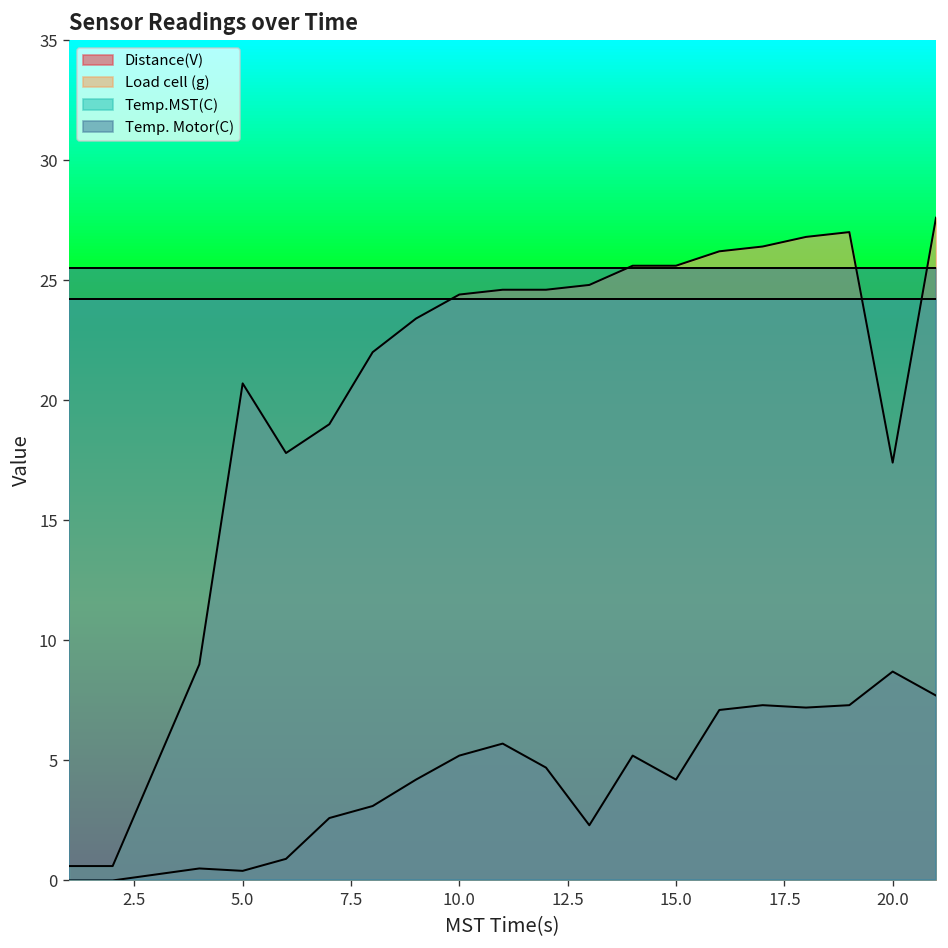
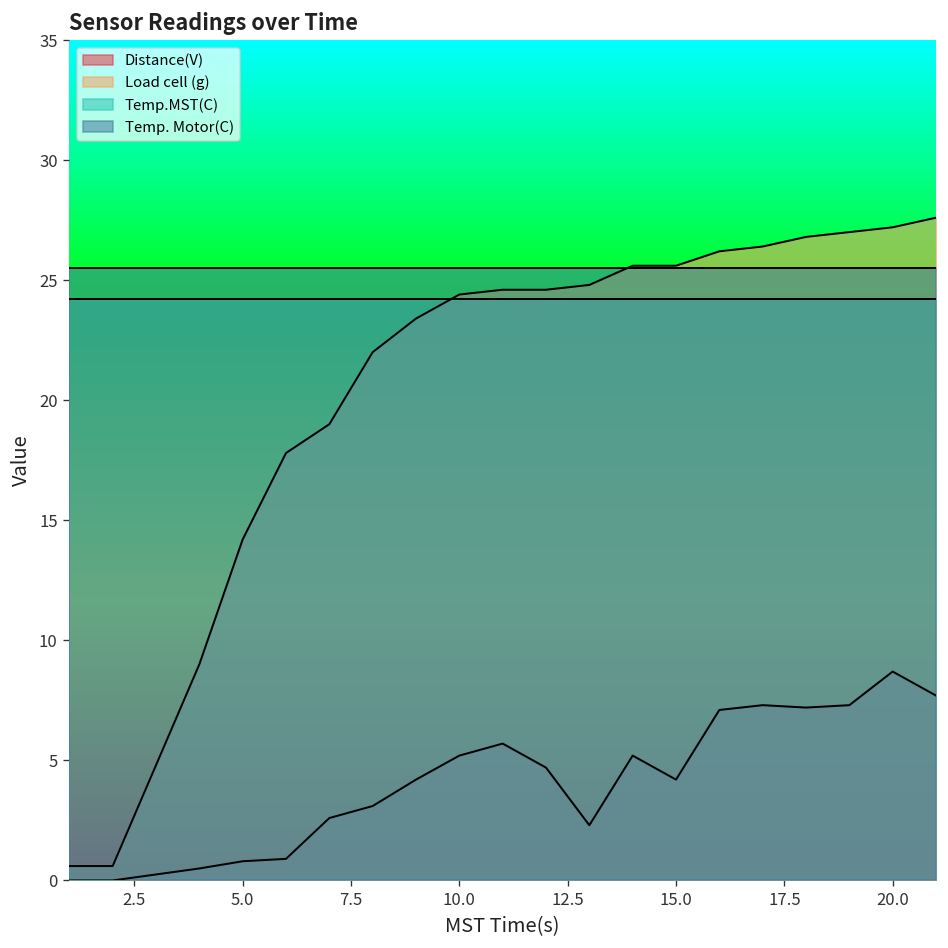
Distance(V), 5.0: 0.4 -> 0.8
Load cell (g), 5.0: 20.7 -> 14.2
Load cell (g), 20.0: 17.4 -> 27.2
